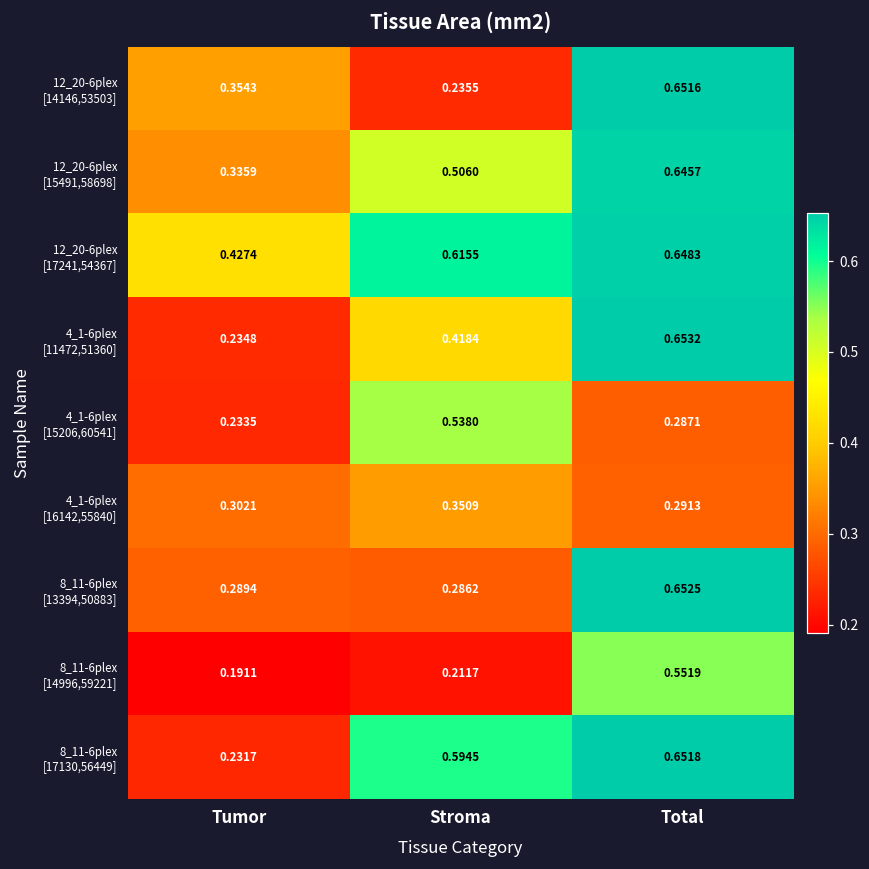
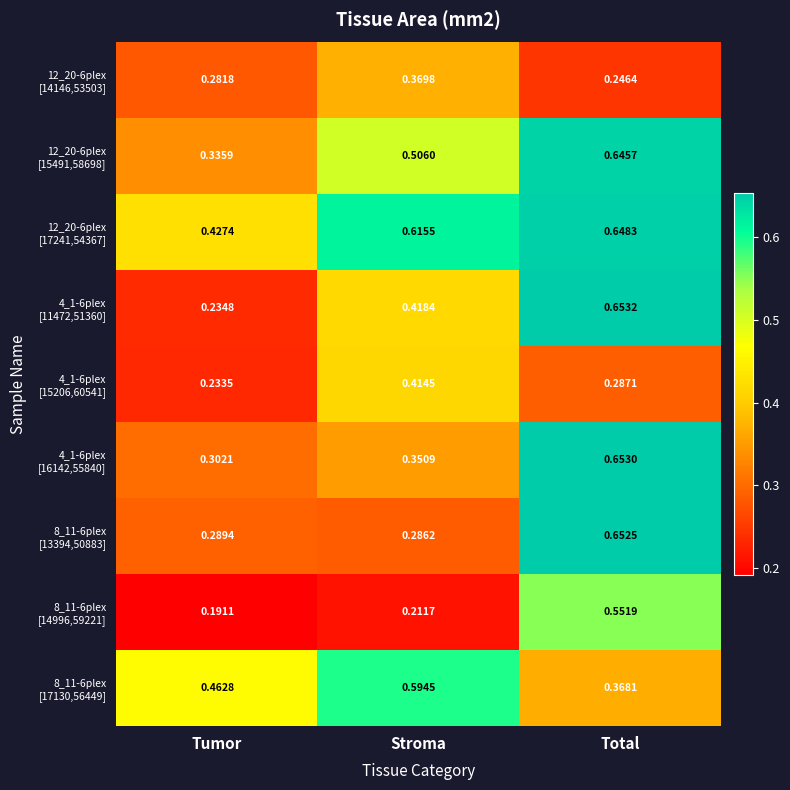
12_20-6plex [14146,53503], Tumor: 0.3543 -> 0.2818
12_20-6plex [14146,53503], Stroma: 0.2355 -> 0.3698
12_20-6plex [14146,53503], Total: 0.6516 -> 0.2464
4_1-6plex [15206,60541], Stroma: 0.5380 -> 0.4145
4_1-6plex [16142,55840], Total: 0.2913 -> 0.6530
8_11-6plex [17130,56449], Tumor: 0.2317 -> 0.4628
8_11-6plex [17130,56449], Total: 0.6518 -> 0.3681
